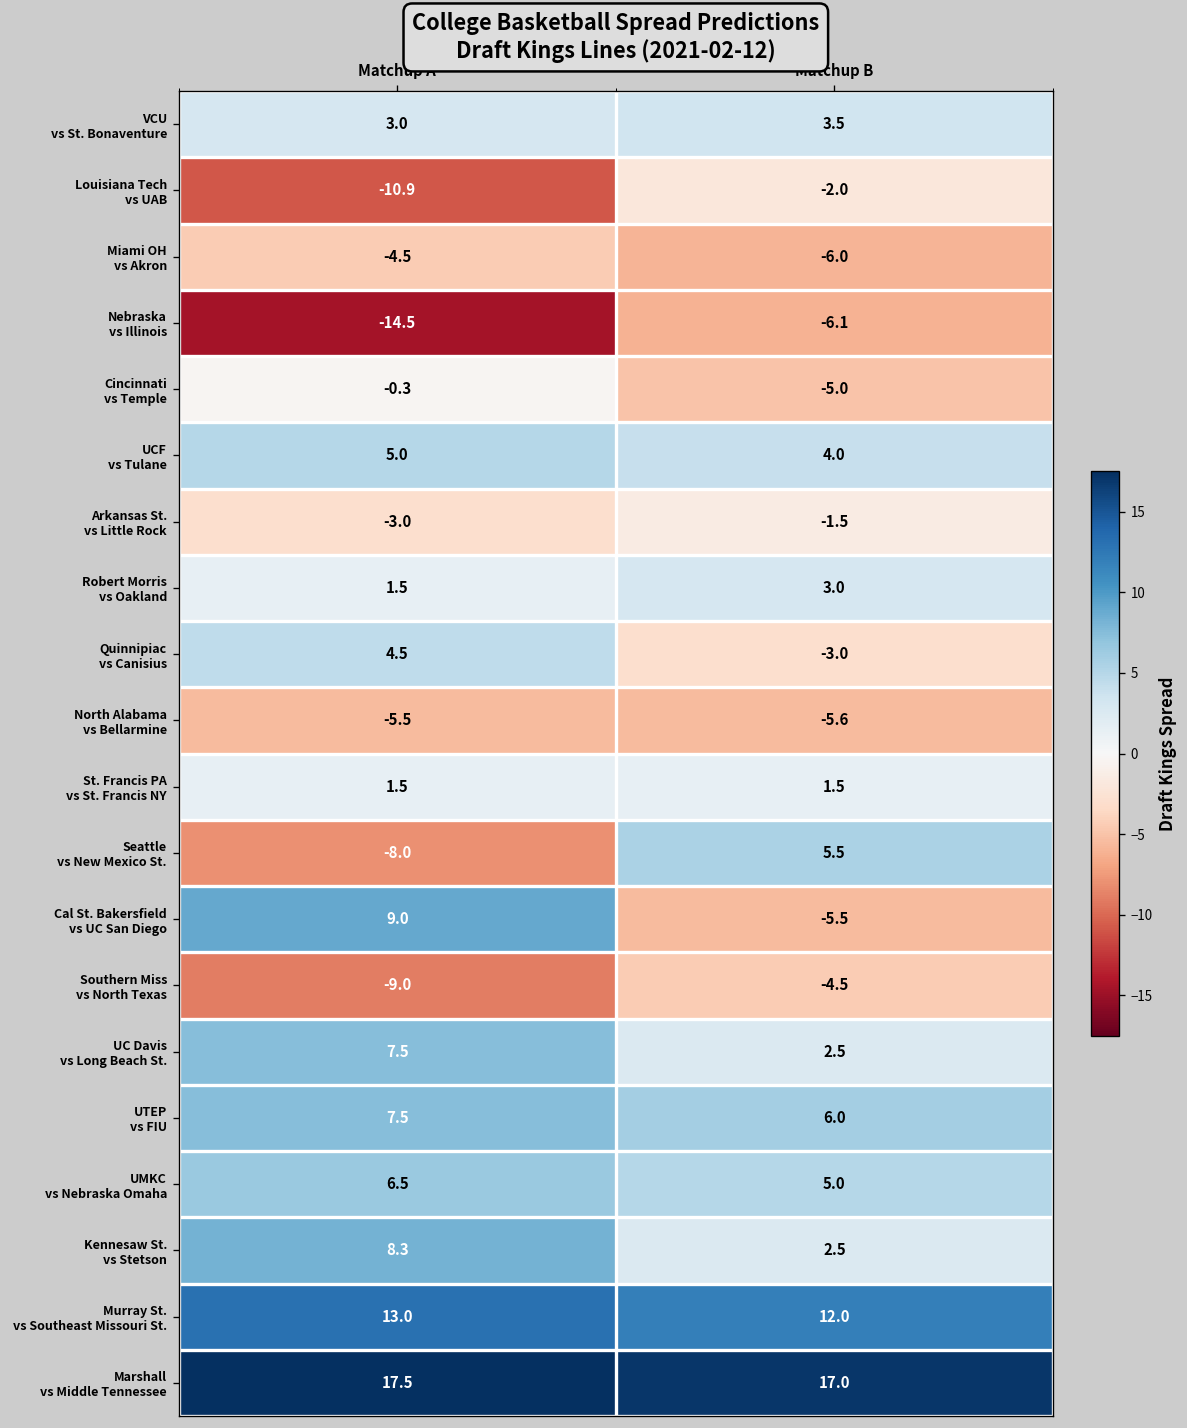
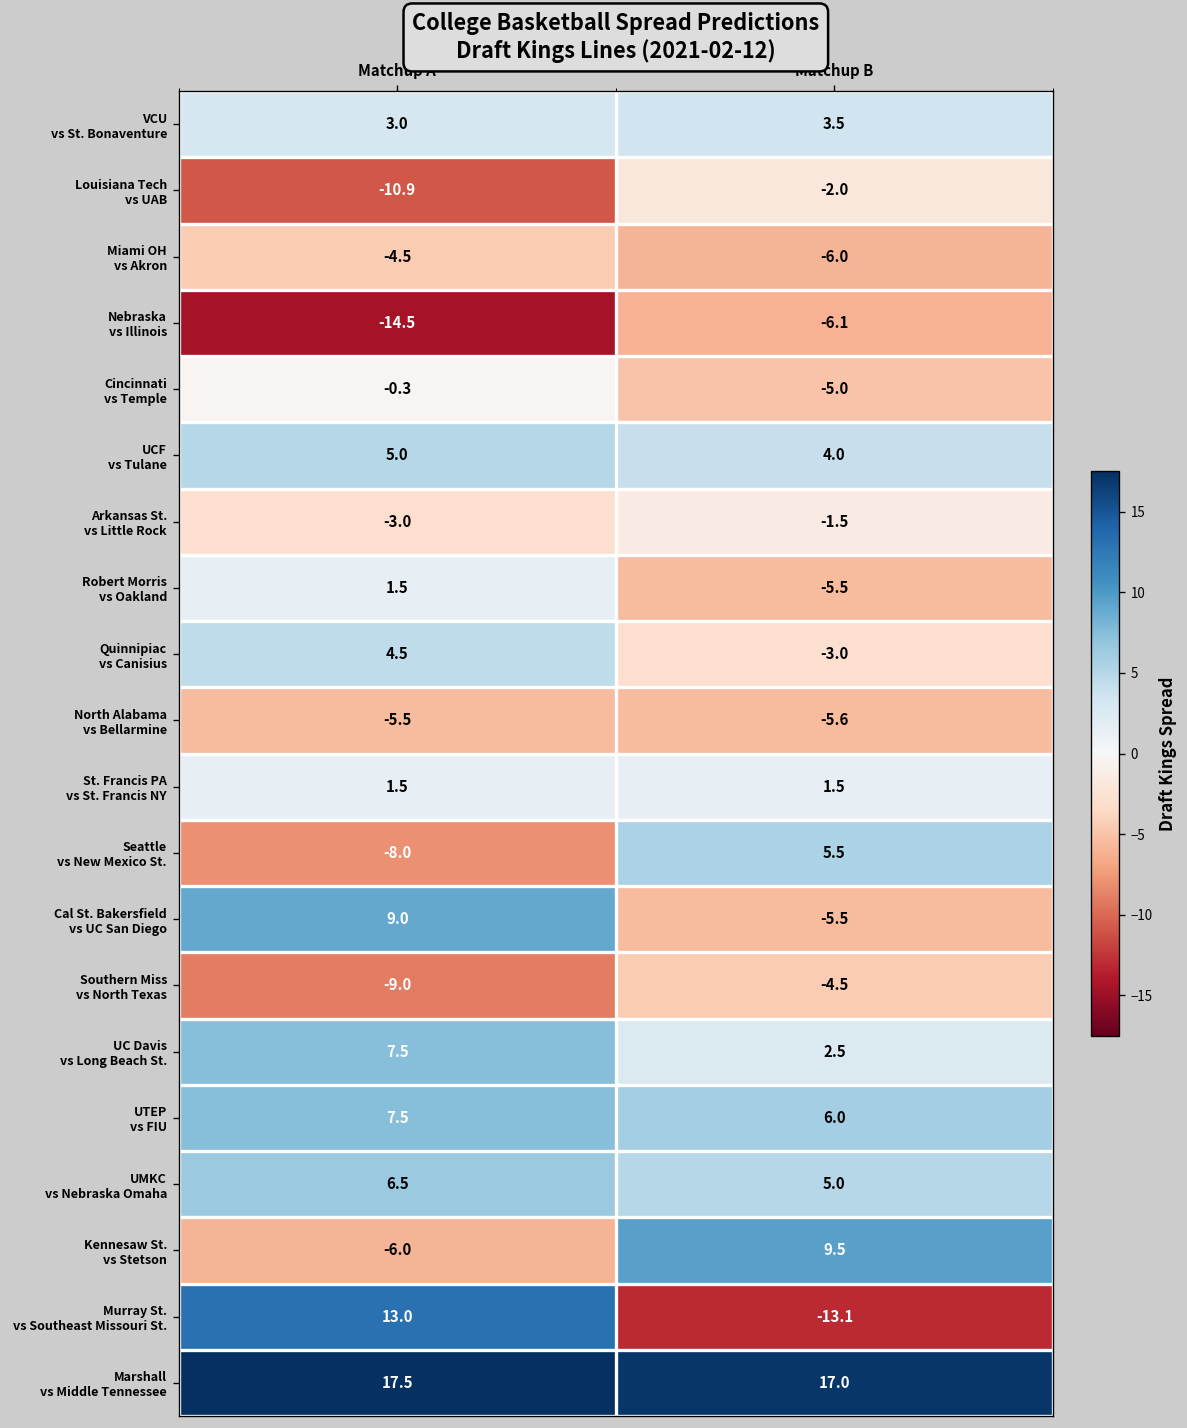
Robert Morris vs Oakland, Matchup B: 3.0 -> -5.5
Kennesaw St. vs Stetson, Matchup A: 8.3 -> -6.0
Kennesaw St. vs Stetson, Matchup B: 2.5 -> 9.5
Murray St. vs Southeast Missouri St., Matchup B: 12.0 -> -13.1
